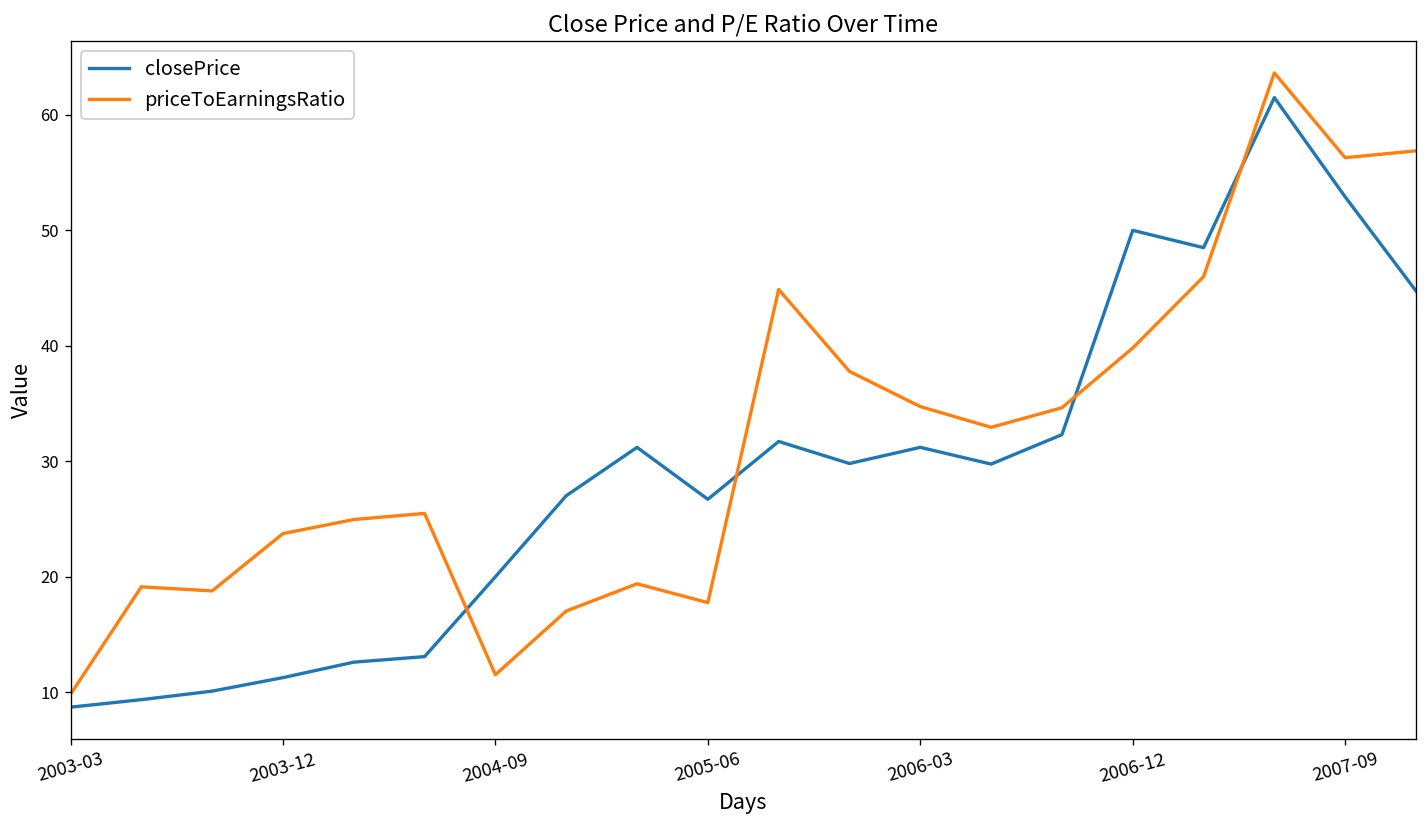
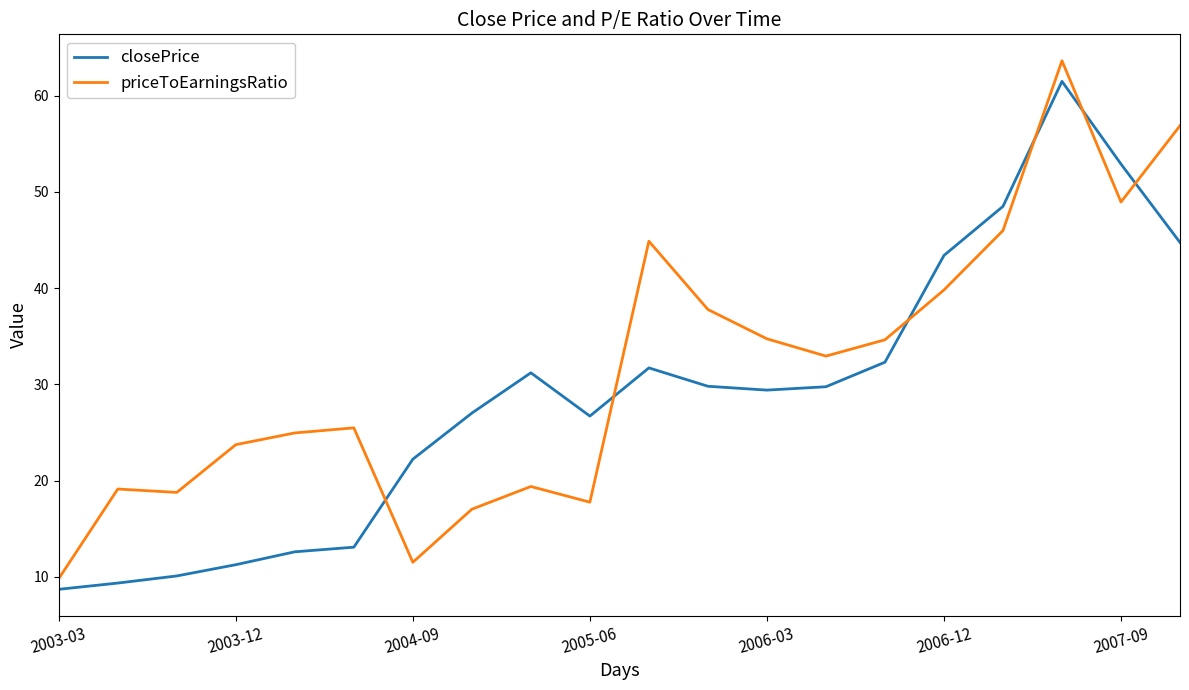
closePrice, 2004-09: 20 -> 22
closePrice, 2006-03: 31 -> 29
closePrice, 2006-12: 50 -> 43
priceToEarningsRatio, 2007-09: 56 -> 49
